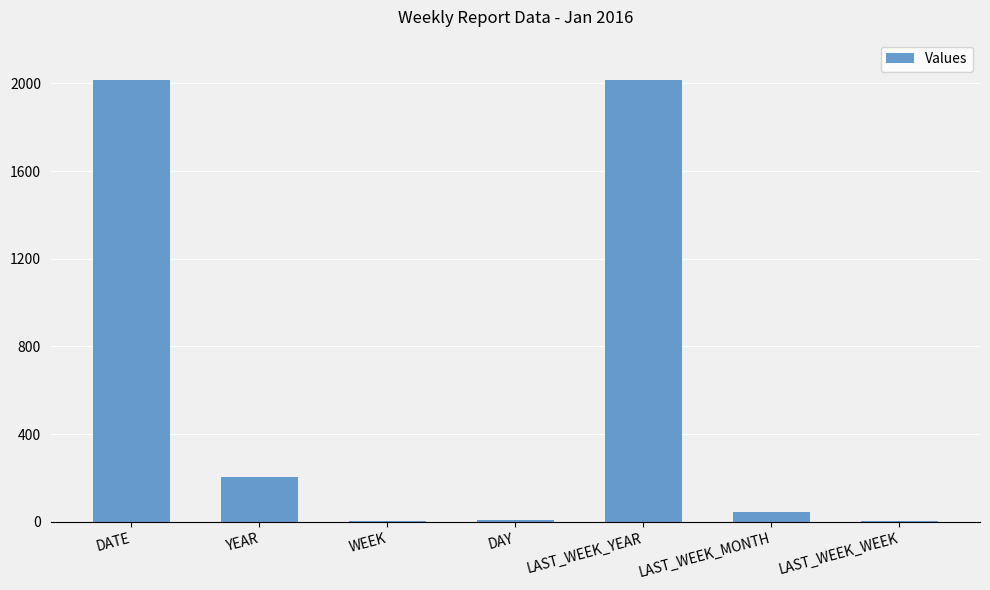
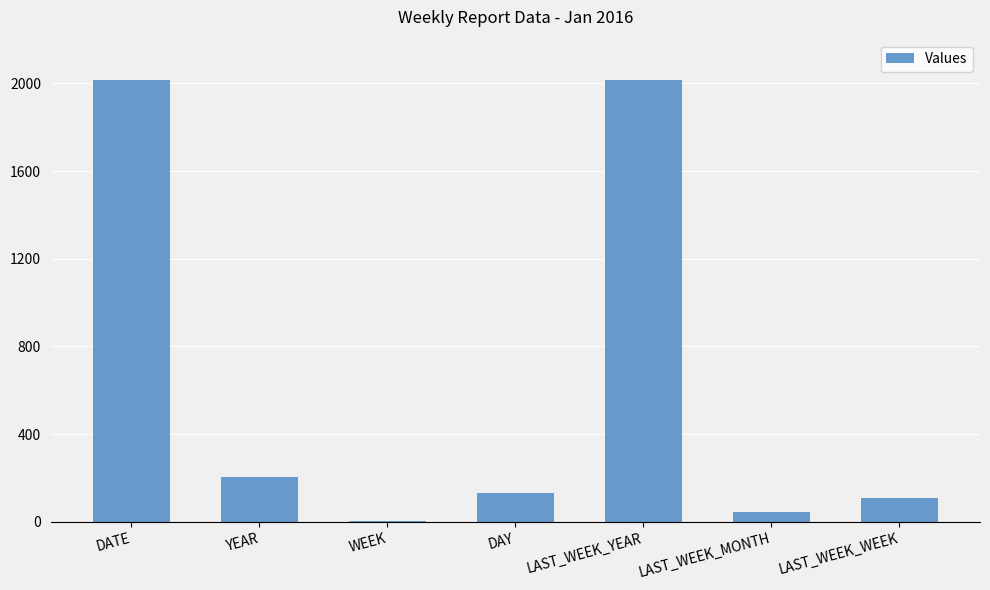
DAY: 10 -> 130
LAST_WEEK_WEEK: 0 -> 110
